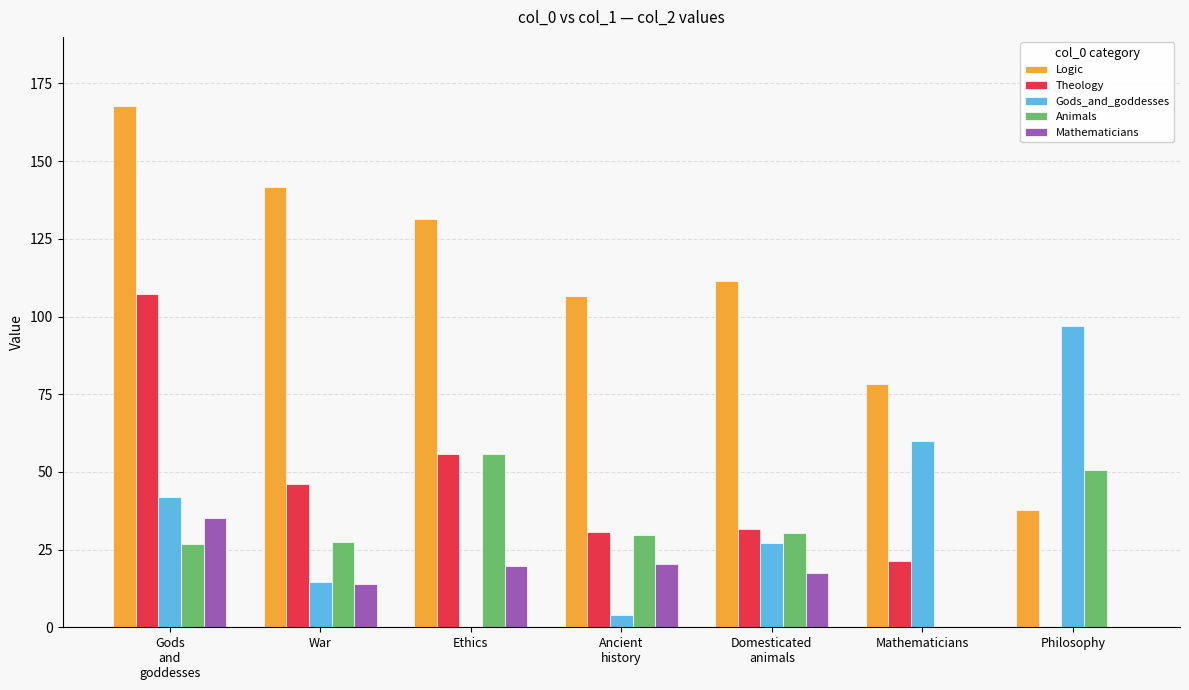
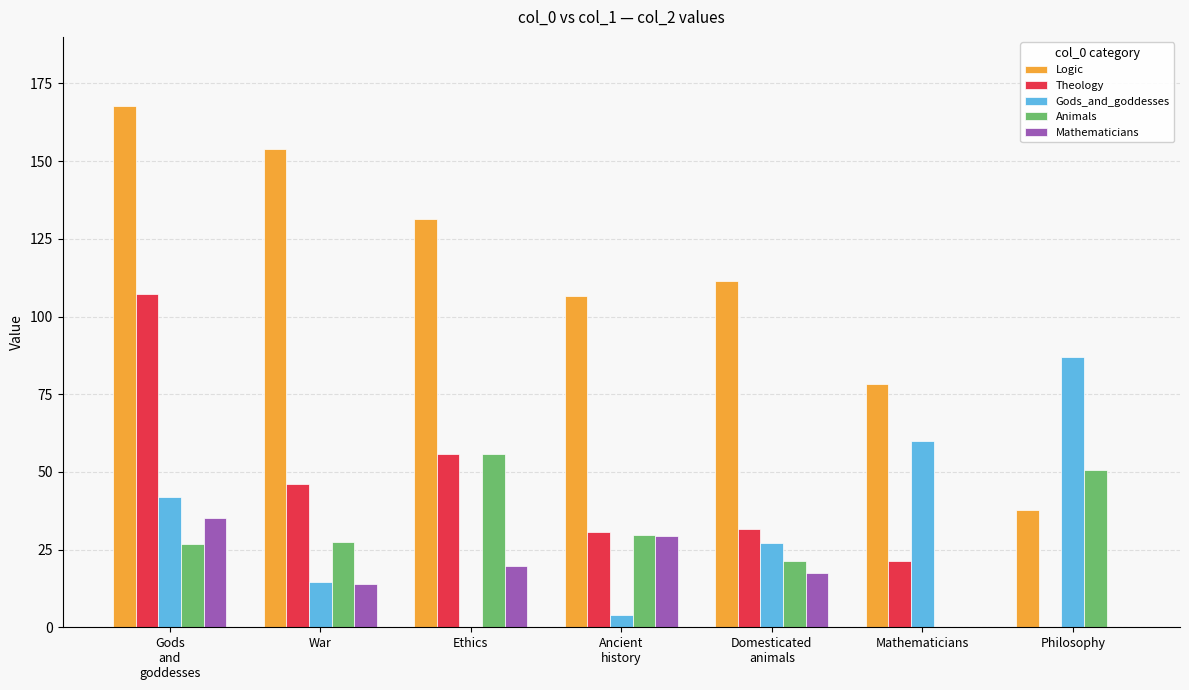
Logic, War: 142 -> 154
Mathematicians, Ancient history: 21 -> 29
Animals, Domesticated animals: 30 -> 21
Gods_and_goddesses, Philosophy: 97 -> 87
